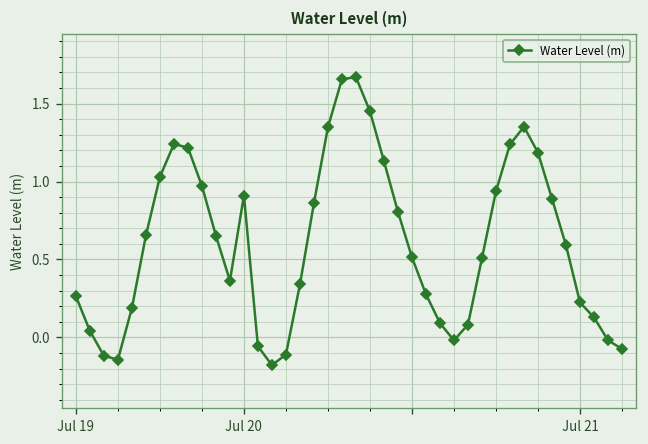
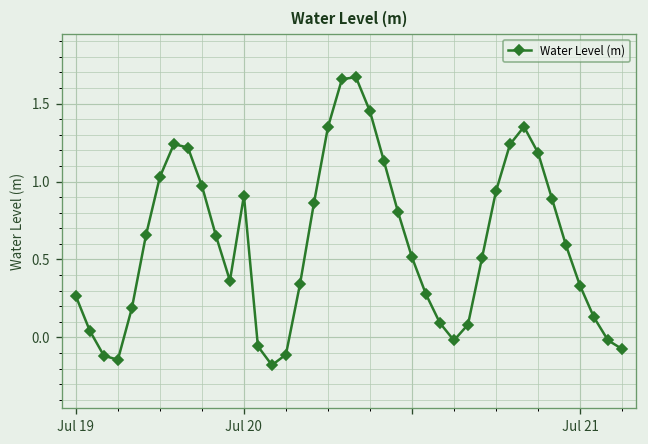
Jul 21: 0.22 -> 0.33
